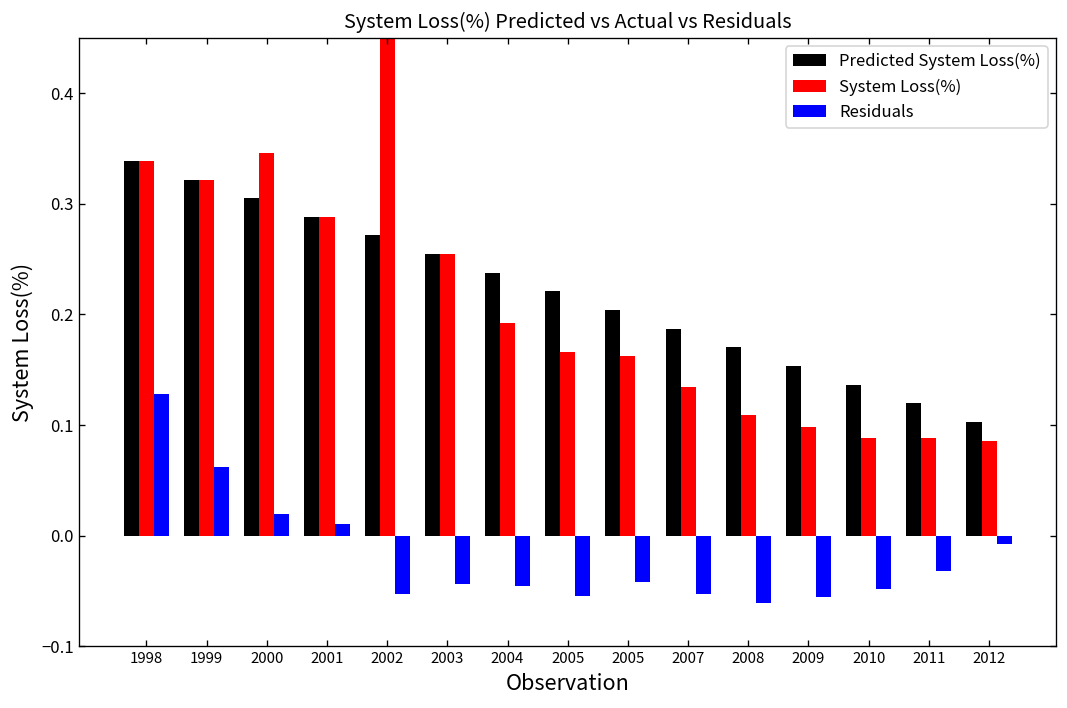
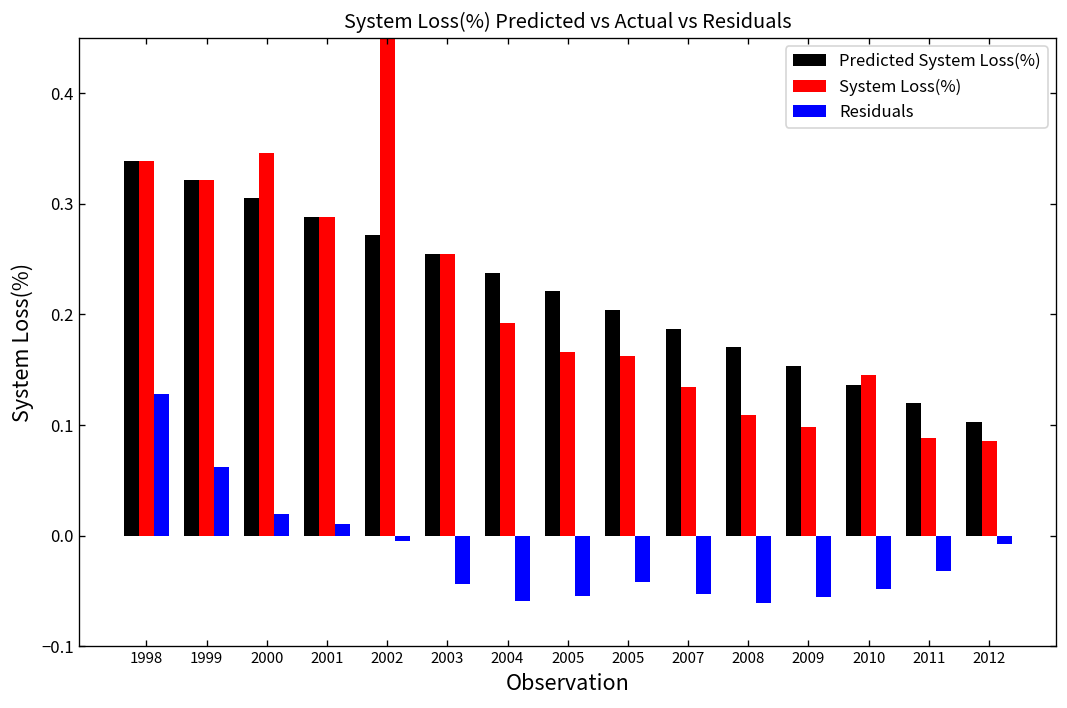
Residuals, 2002: -0.05 -> 0.00
Residuals, 2004: -0.05 -> -0.06
System Loss(%), 2010: 0.09 -> 0.15
